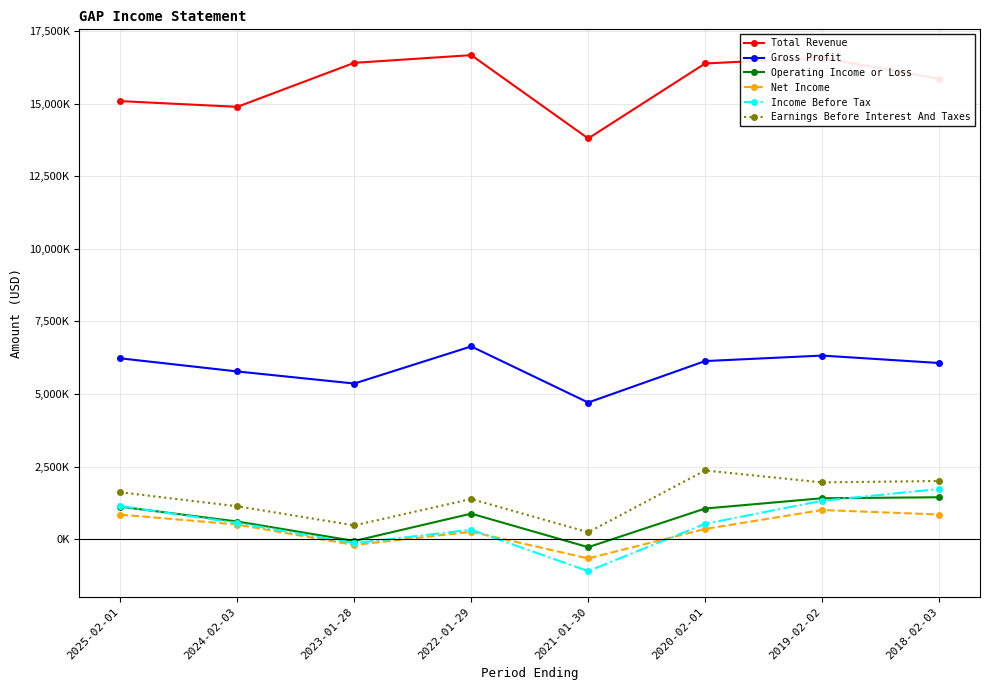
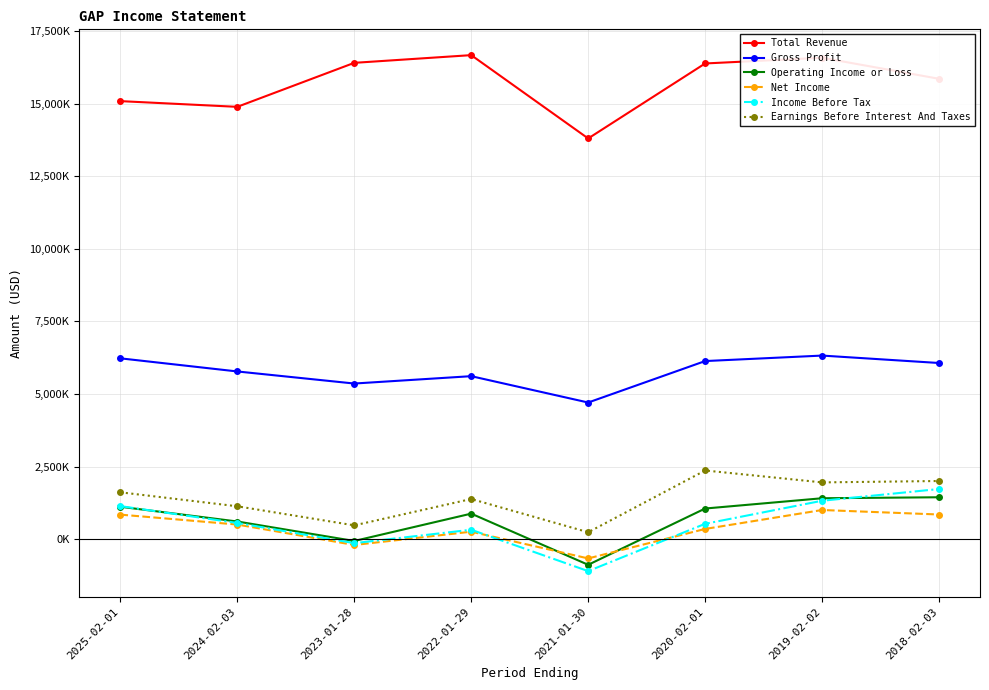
Gross Profit, 2022-01-29: 6,600,000 -> 5,600,000
Operating Income or Loss, 2021-01-30: -300,000 -> -900,000
